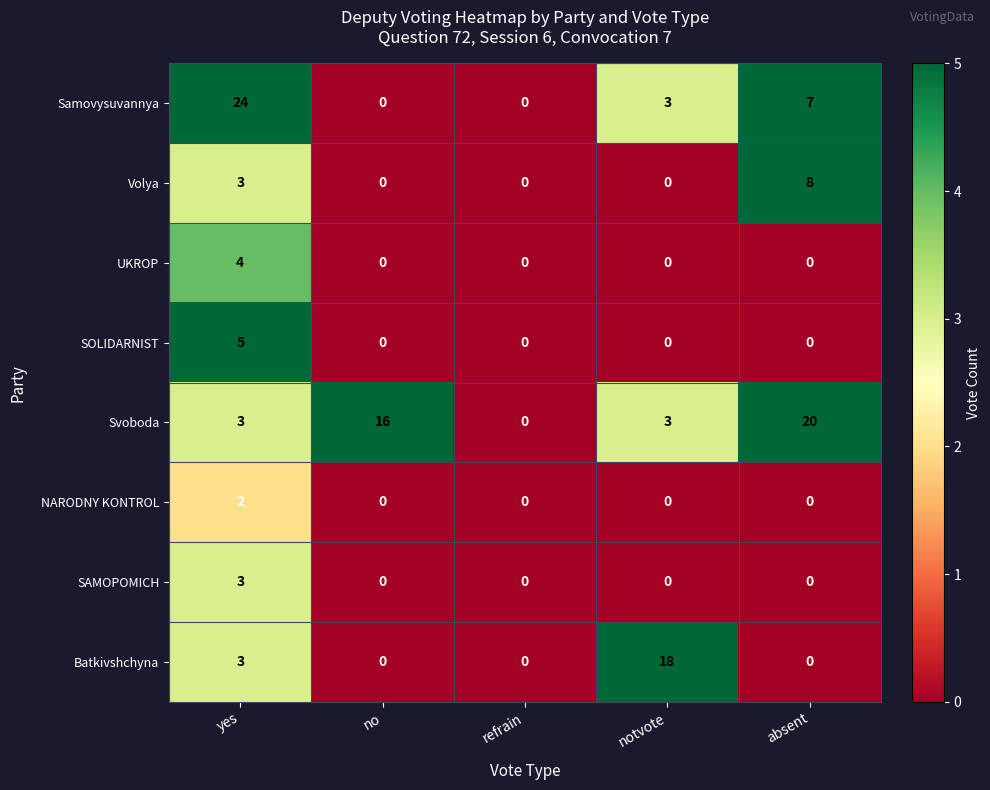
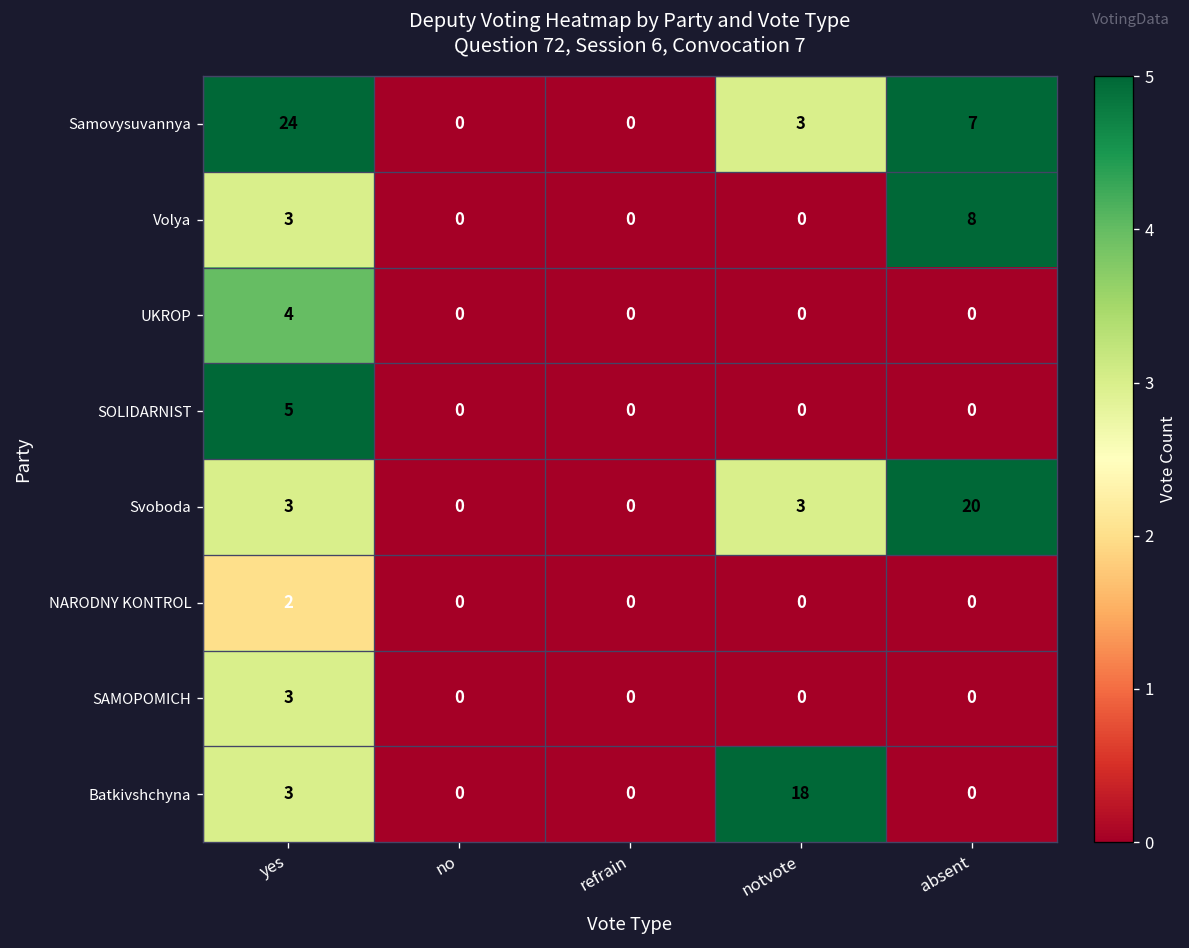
Svoboda, no: 16 -> 0
